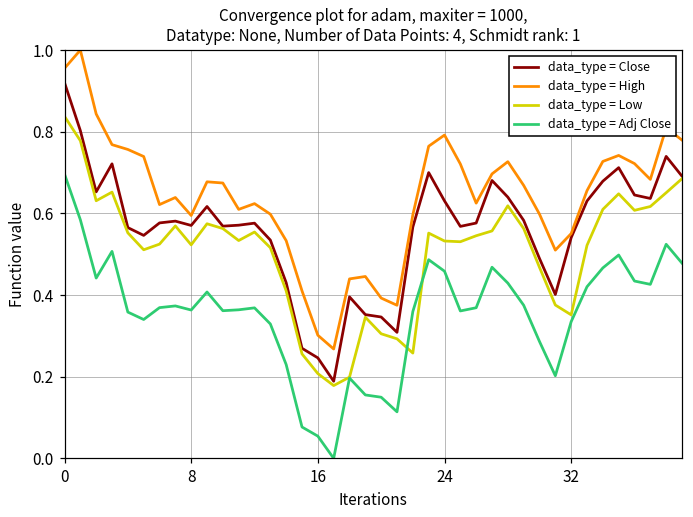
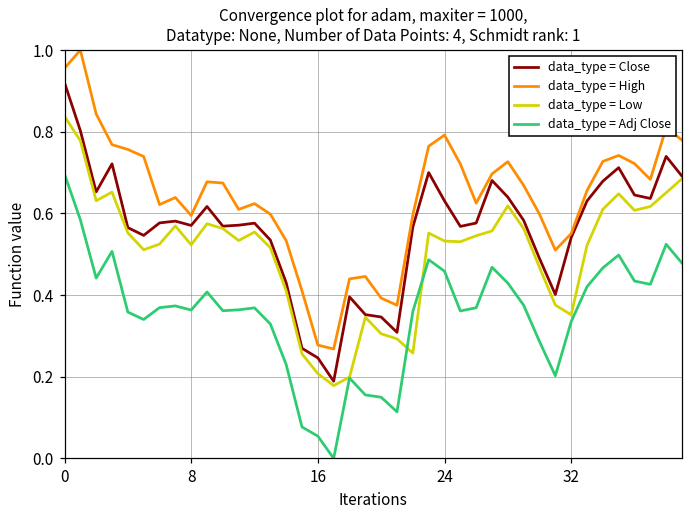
data_type = High, 16: 0.30 -> 0.28
